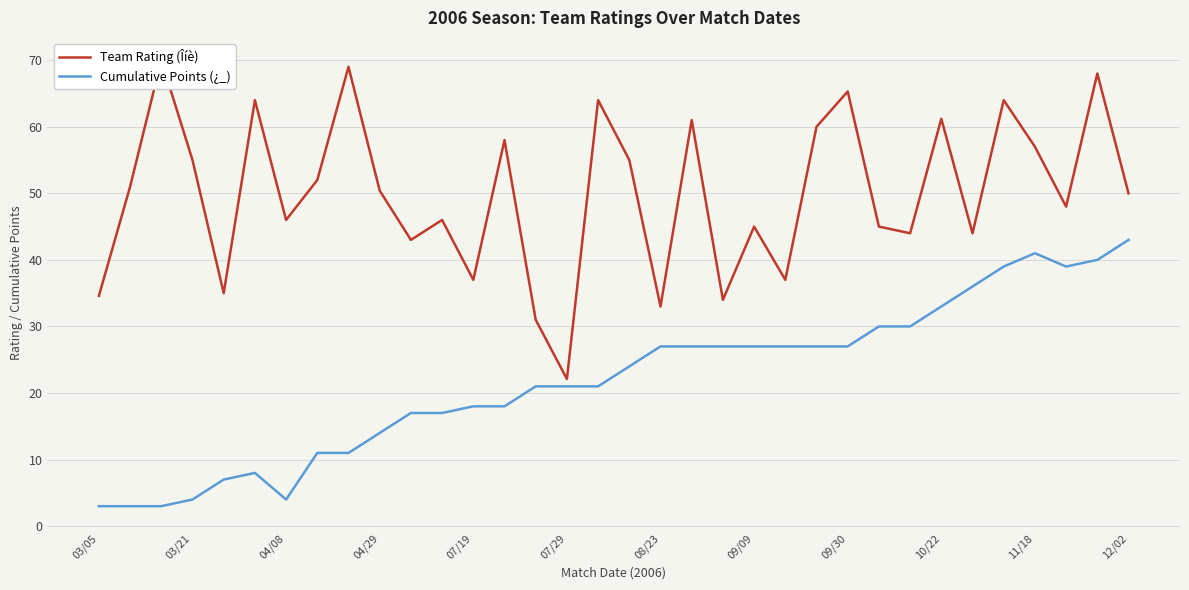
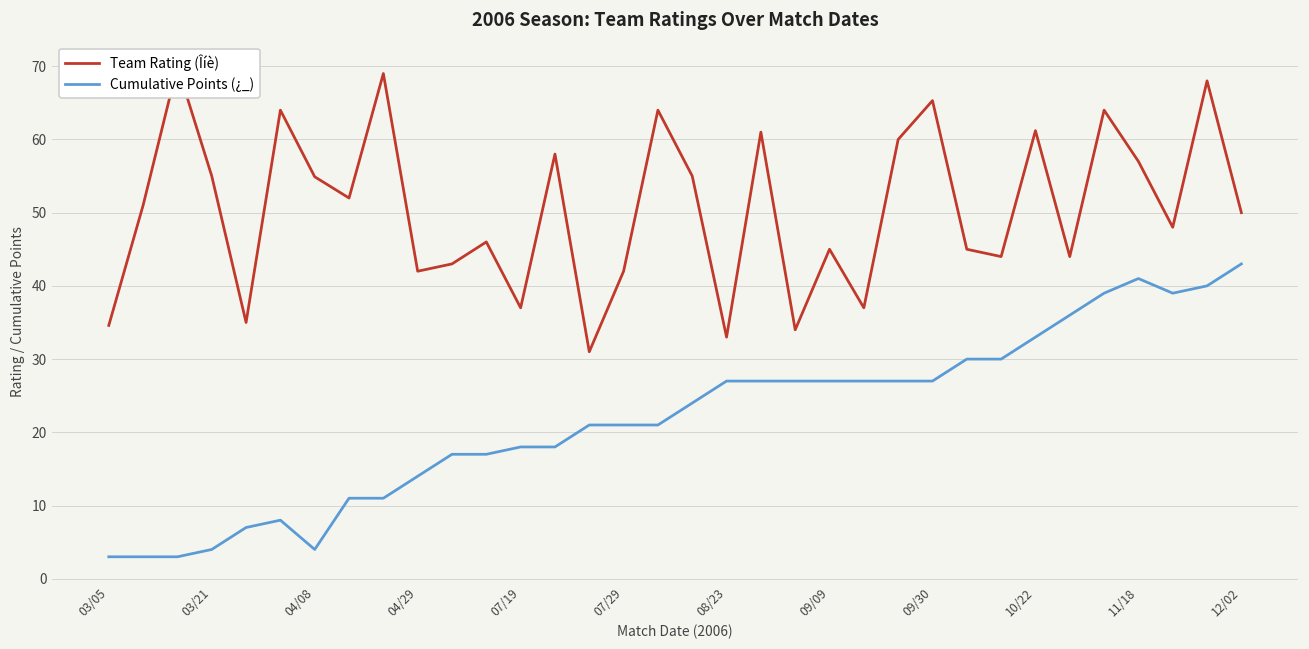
Team Rating (Îíè), 04/08: 46 -> 55
Team Rating (Îíè), 04/29: 50 -> 42
Team Rating (Îíè), 07/29: 22 -> 42
